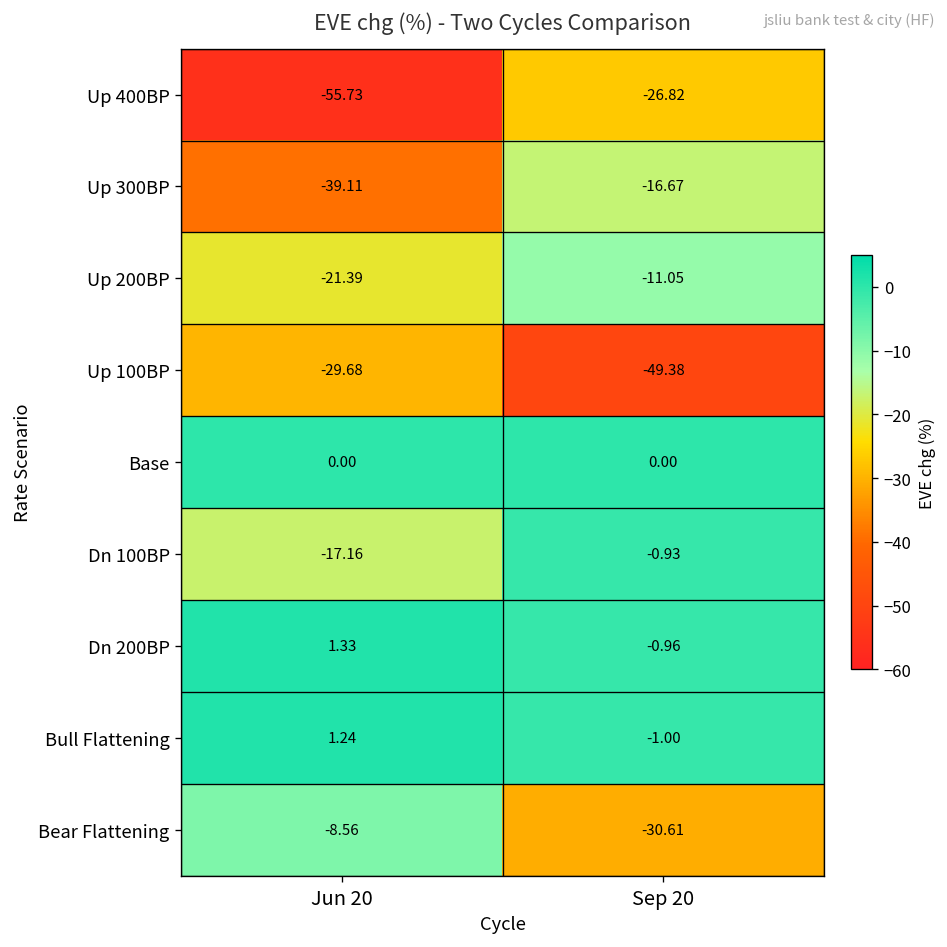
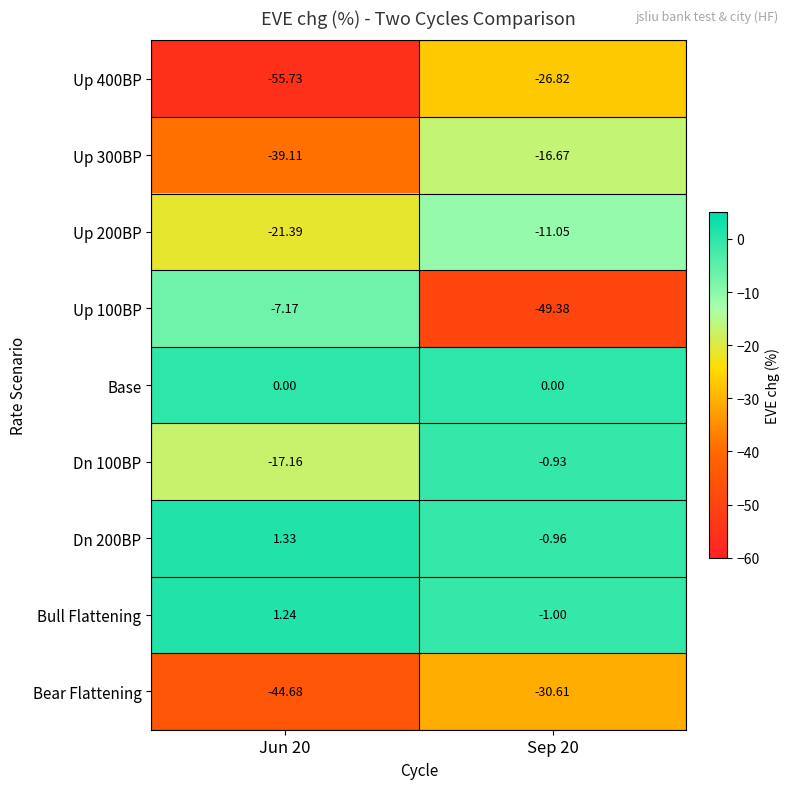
Up 100BP, Jun 20: -29.68 -> -7.17
Bear Flattening, Jun 20: -8.56 -> -44.68
